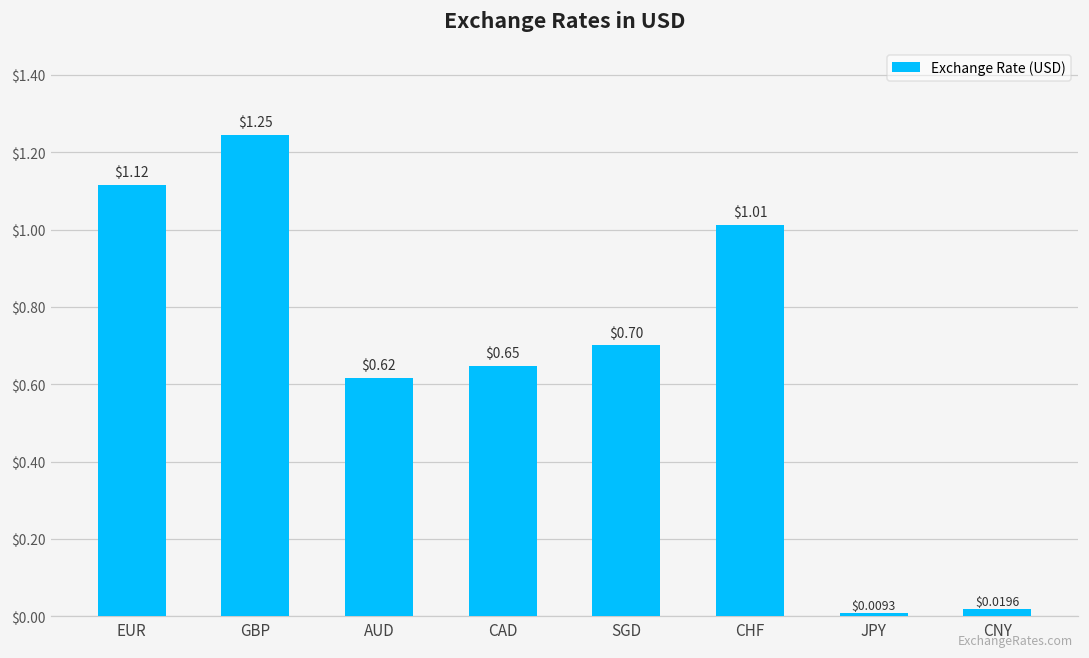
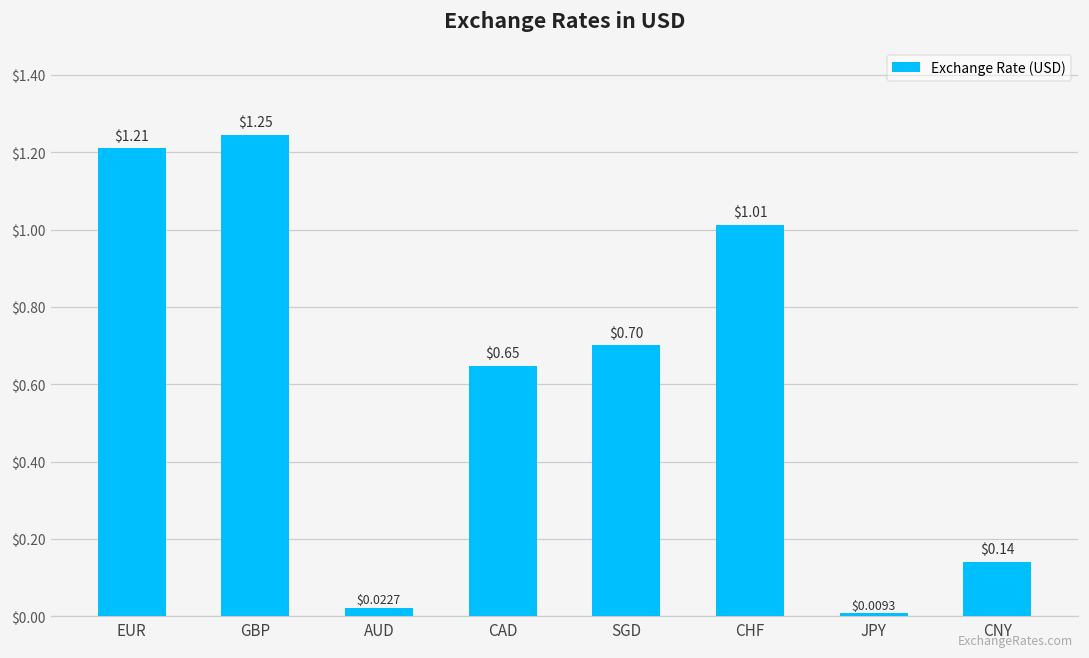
EUR: $1.12 -> $1.21
AUD: $0.62 -> $0.0227
CNY: $0.0196 -> $0.14
